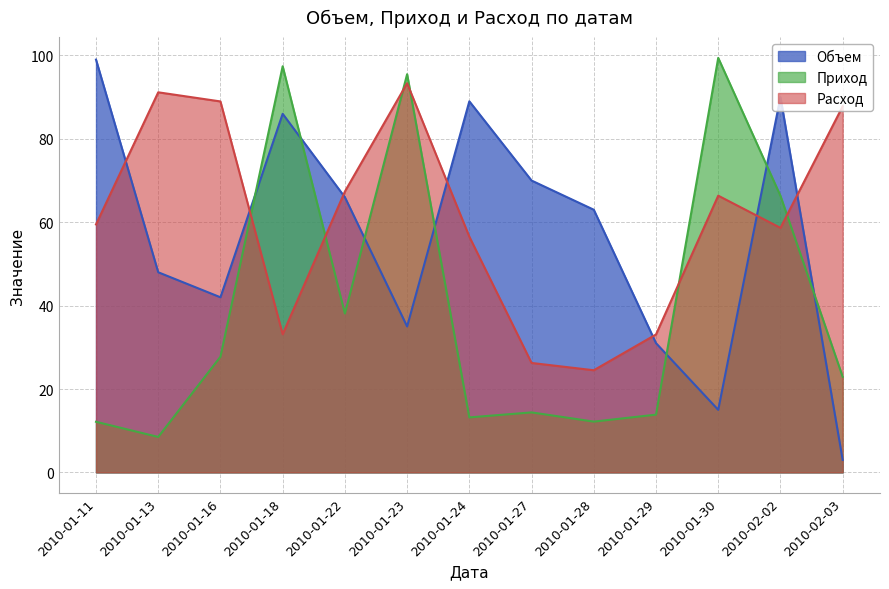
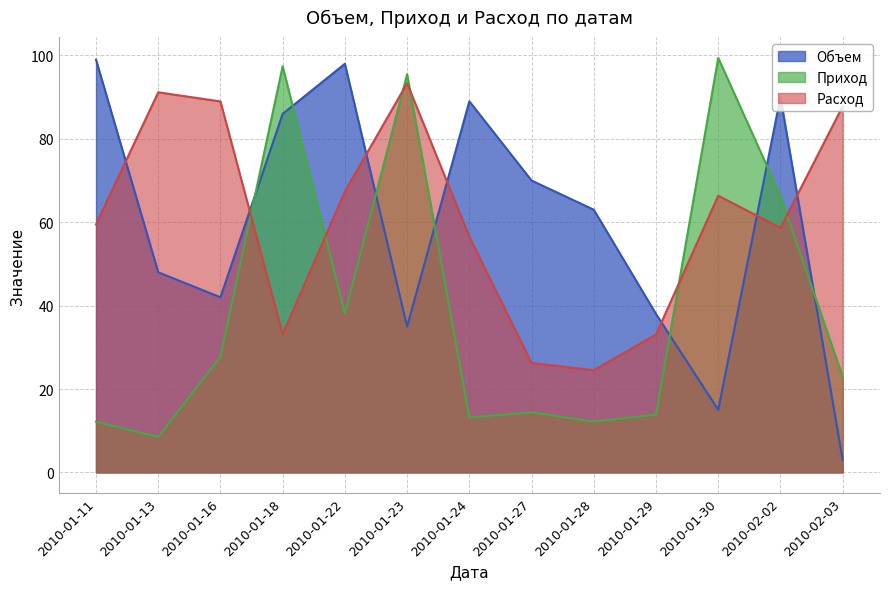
Объем, 2010-01-22: 66 -> 98
Объем, 2010-01-29: 31 -> 38
